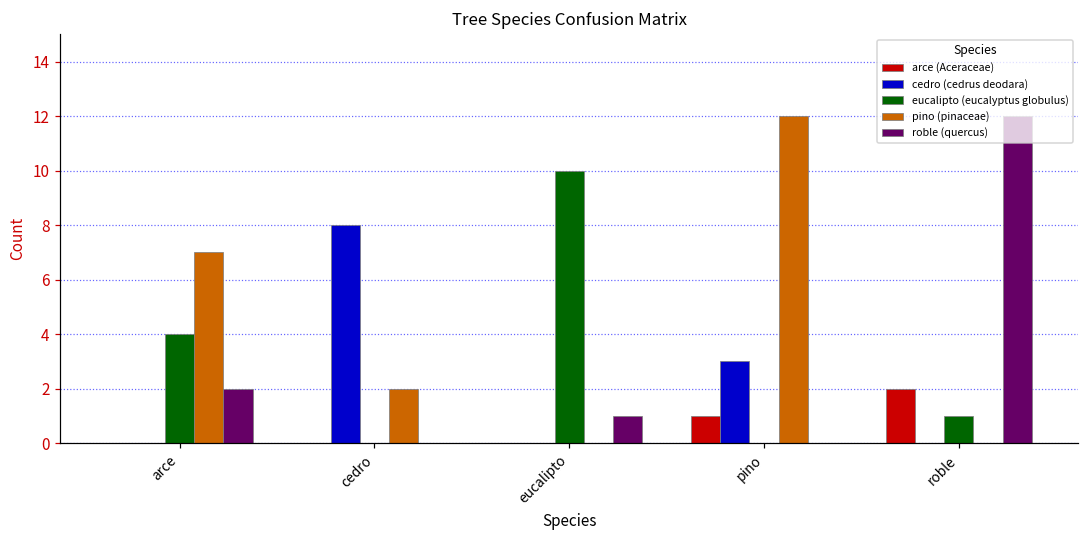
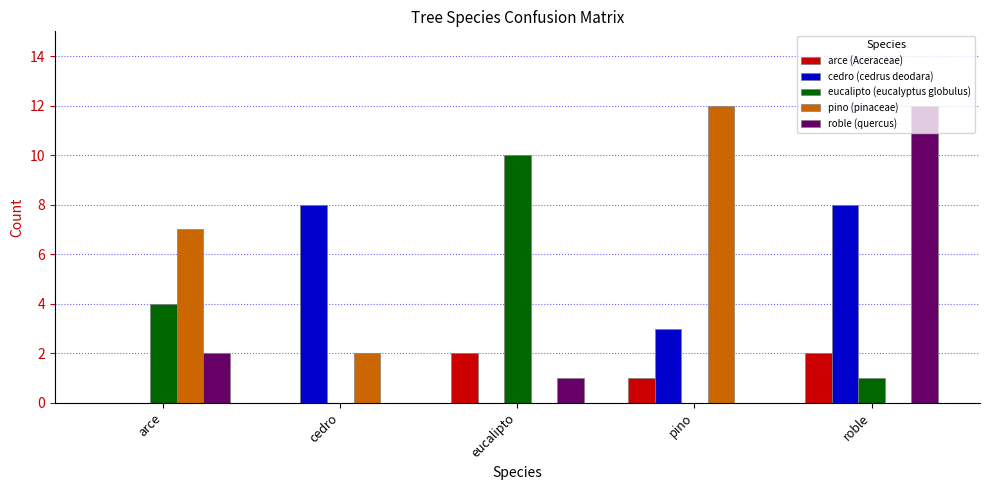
arce (Aceraceae), eucalipto: 0 -> 2
cedro (cedrus deodara), roble: 0 -> 8
